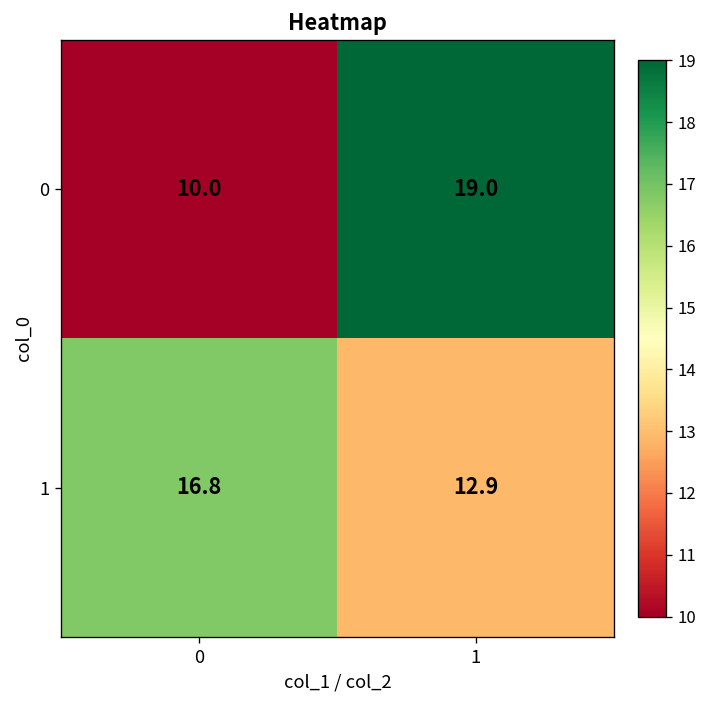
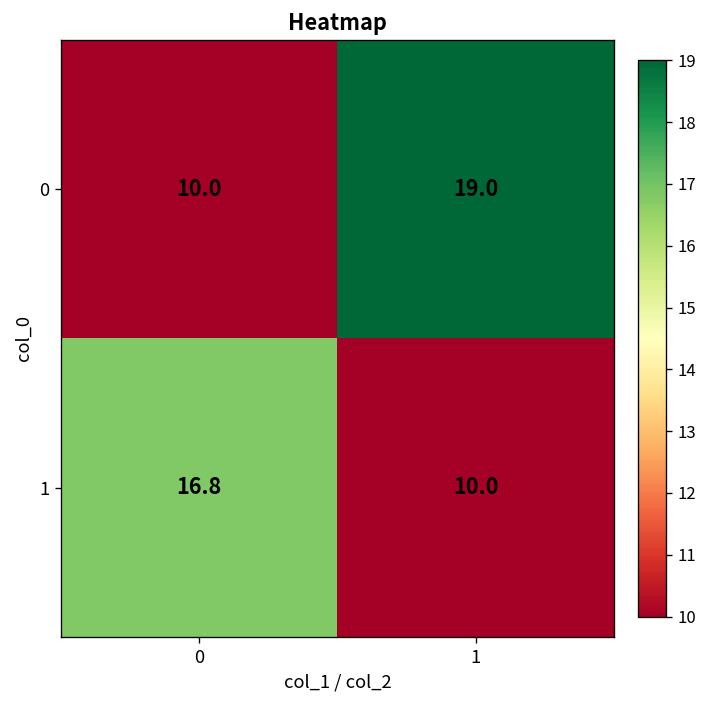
1, 1: 12.9 -> 10.0
